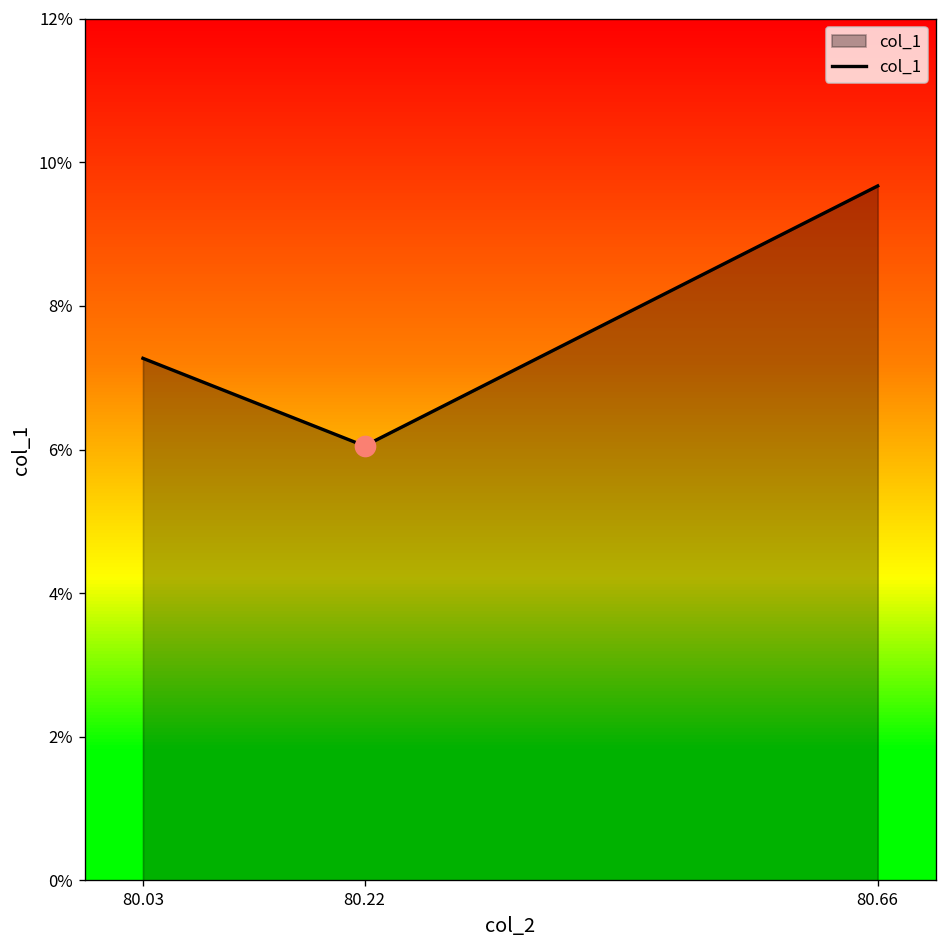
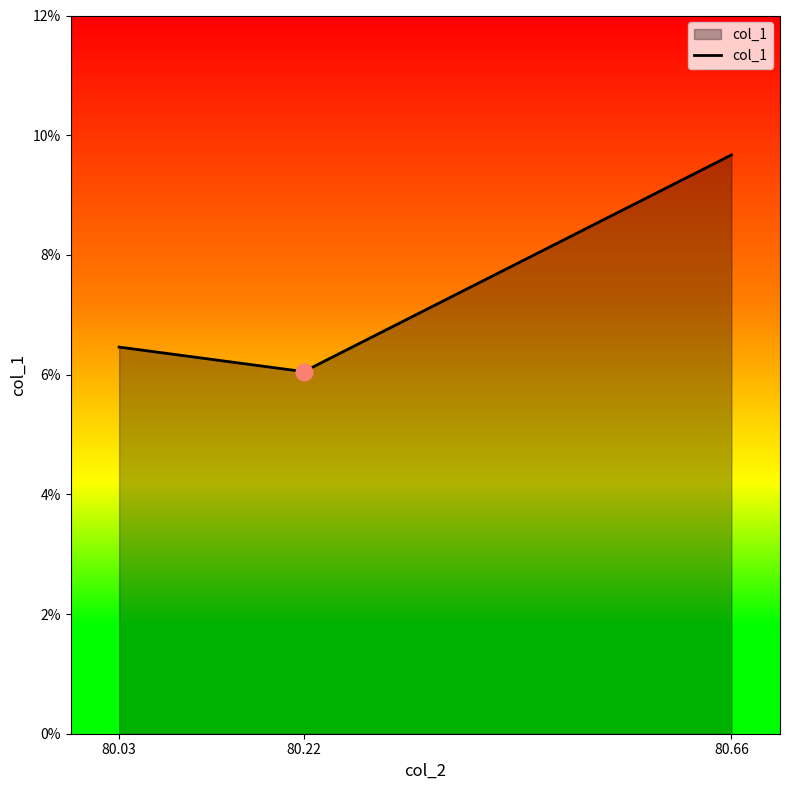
col_1, 80.03: 7.3% -> 6.5%
